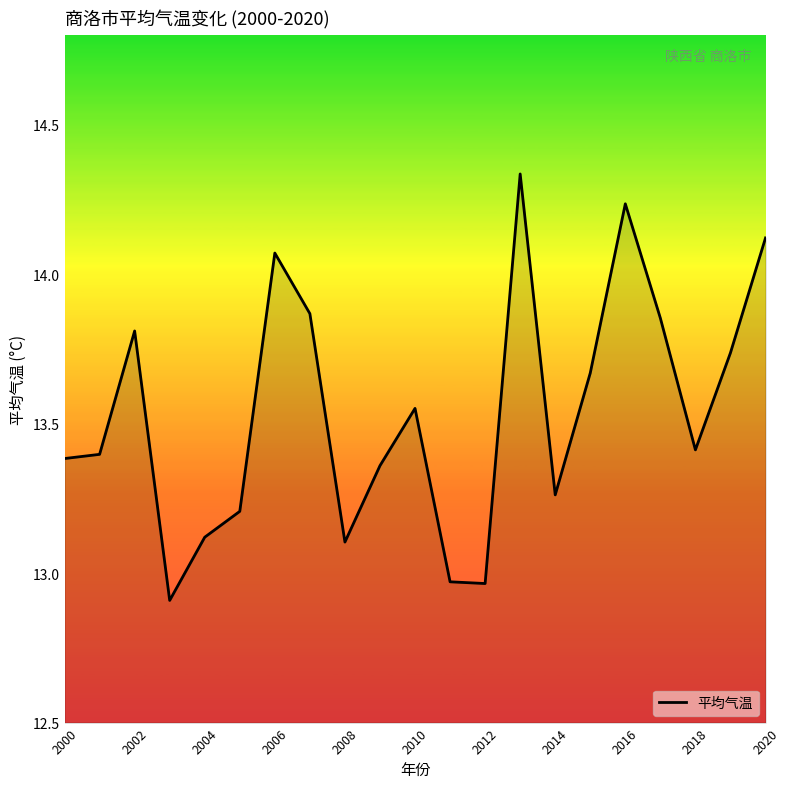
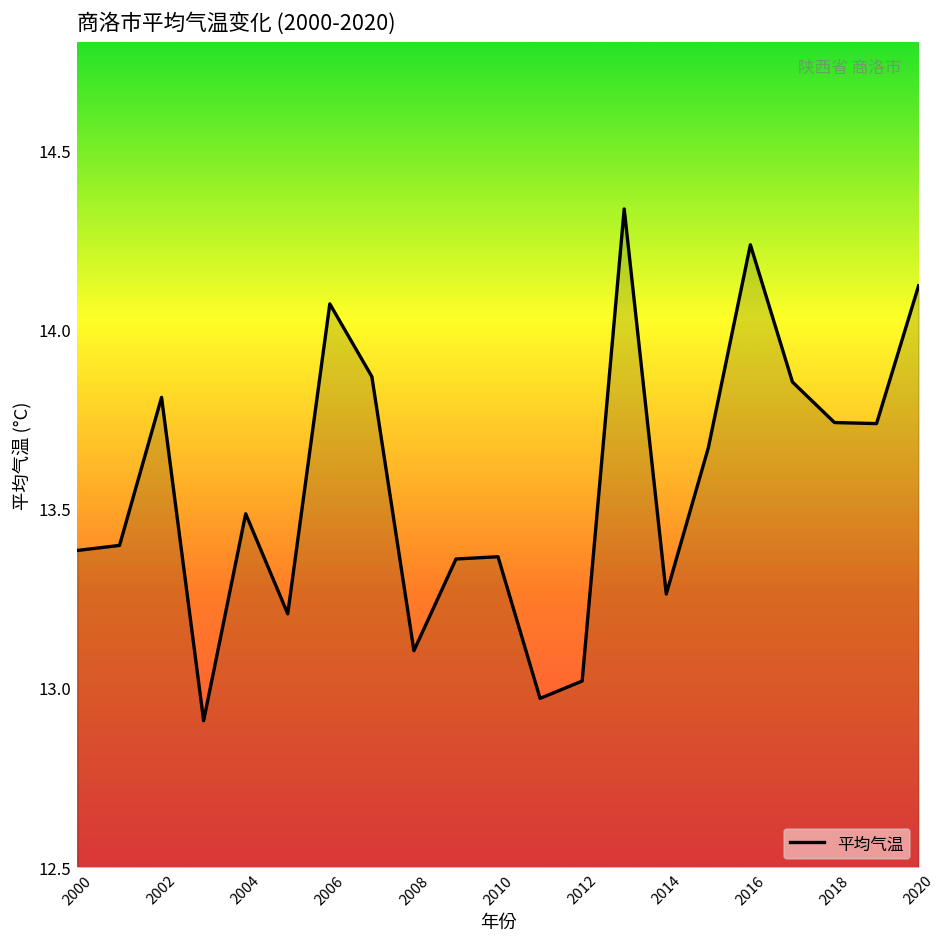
2004: 13.12 -> 13.49
2010: 13.55 -> 13.37
2012: 12.97 -> 13.02
2018: 13.41 -> 13.74
